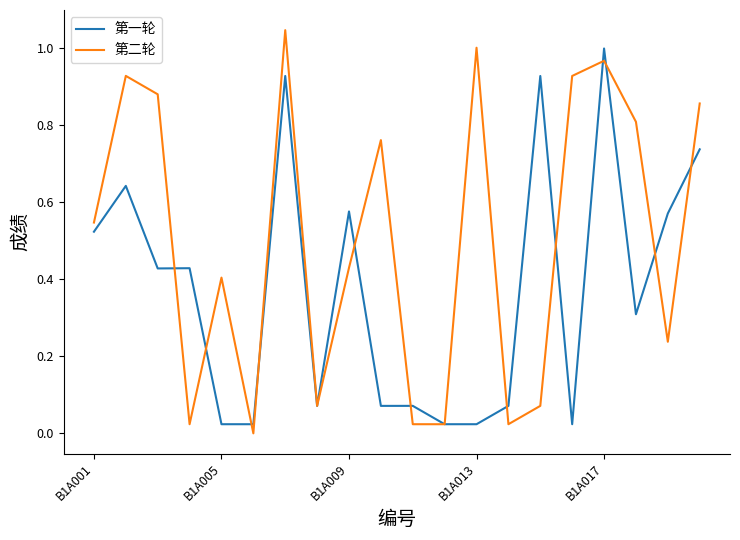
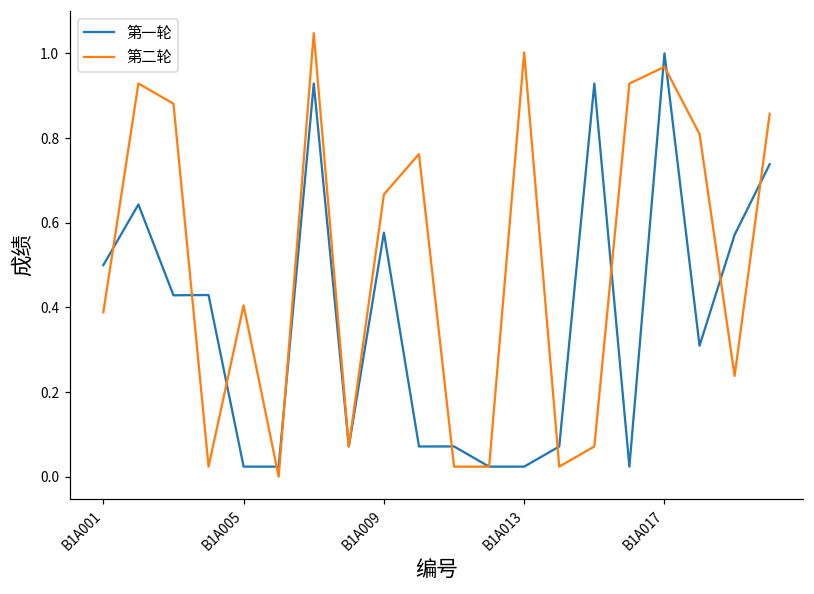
第一轮, B1A001: 0.52 -> 0.50
第二轮, B1A001: 0.55 -> 0.39
第二轮, B1A009: 0.43 -> 0.67
